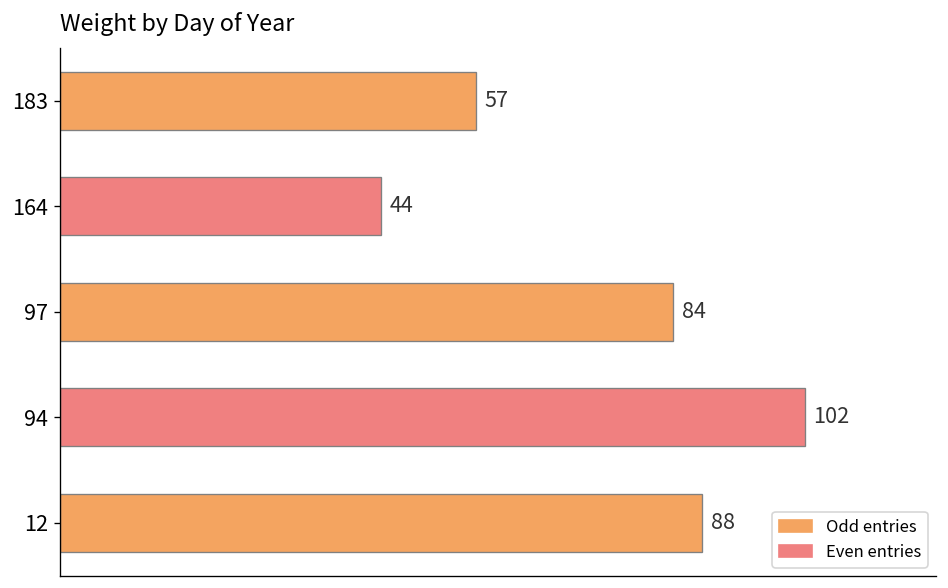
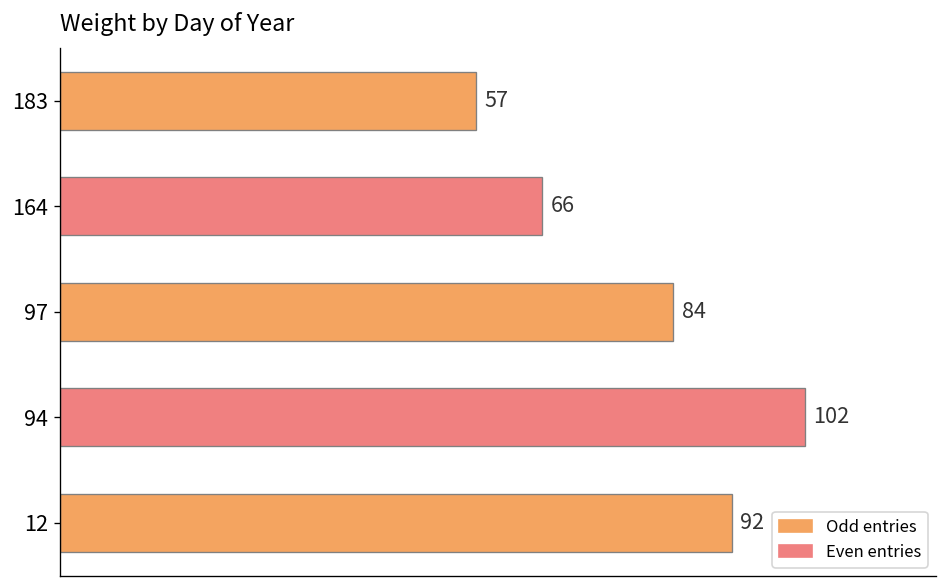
164: 44 -> 66
12: 88 -> 92
